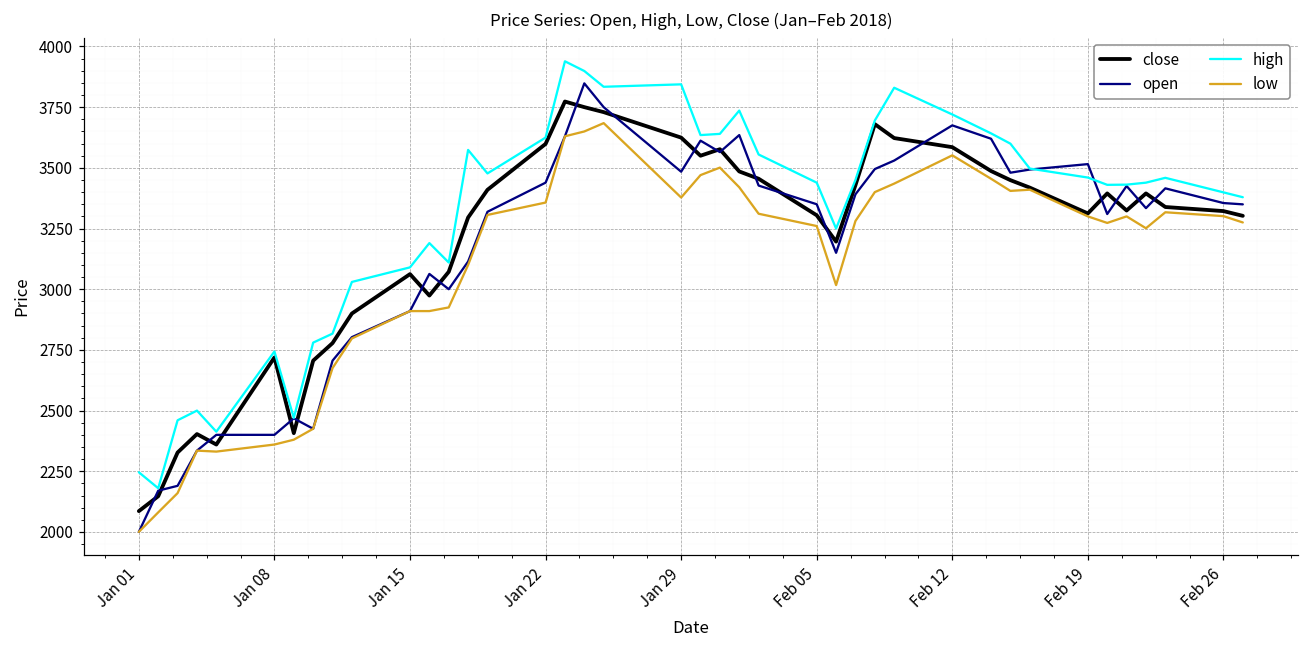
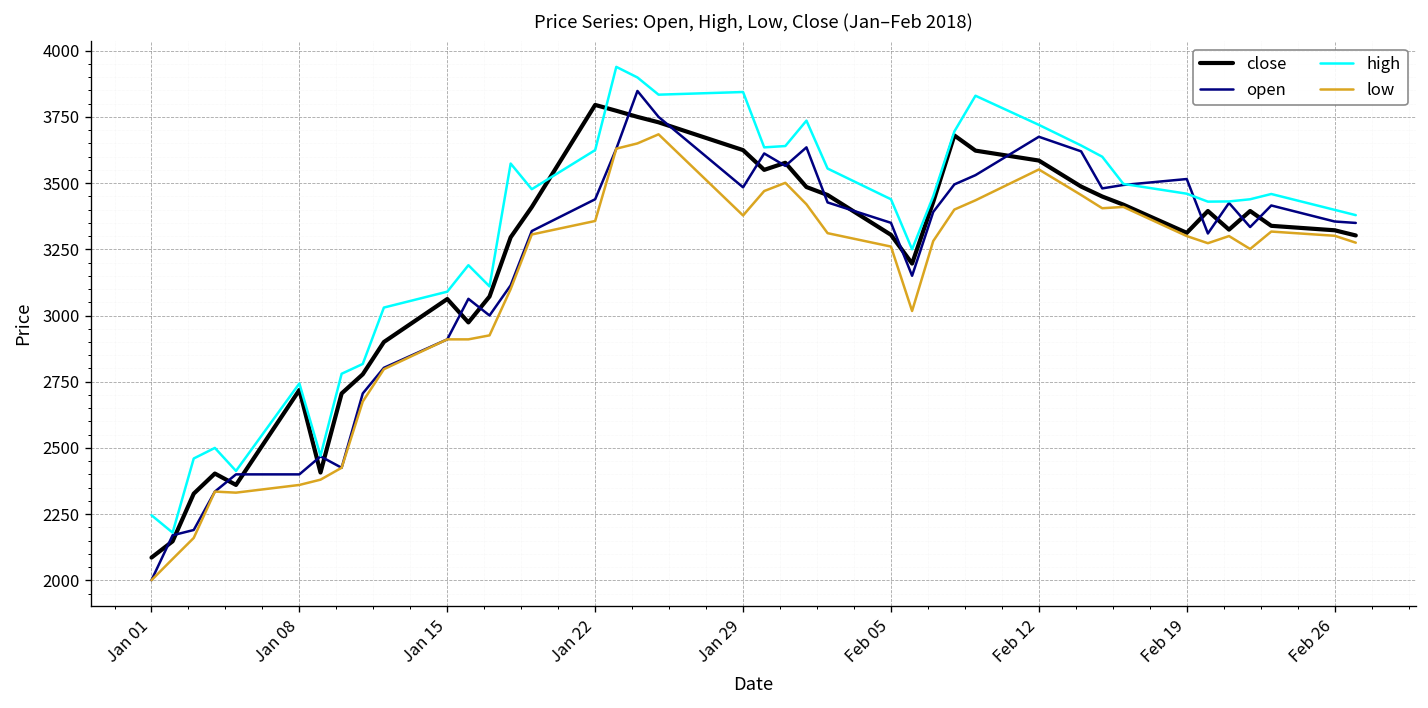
close, Jan 22: 3600 -> 3800
